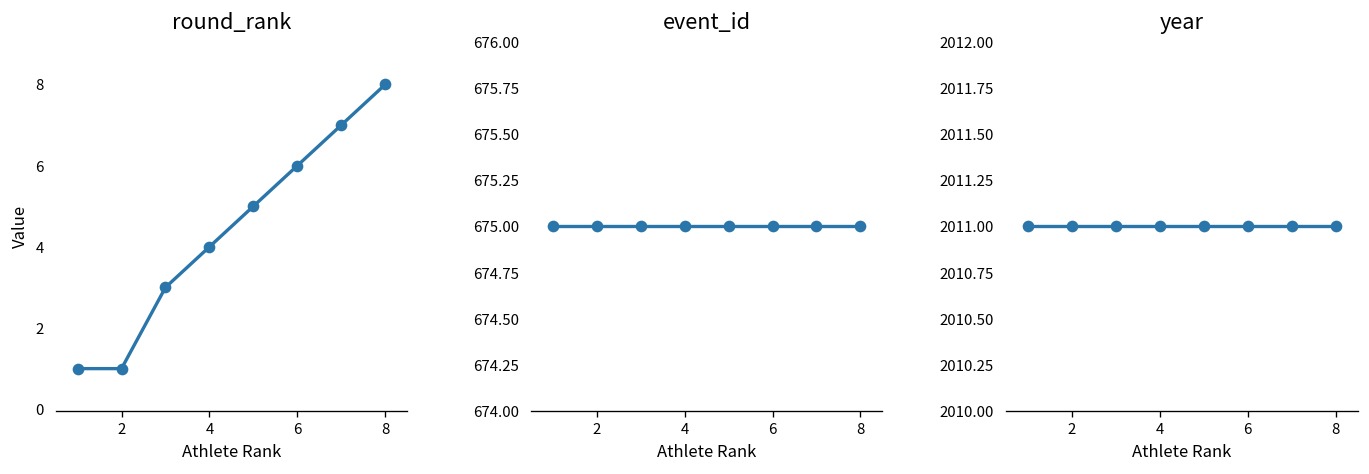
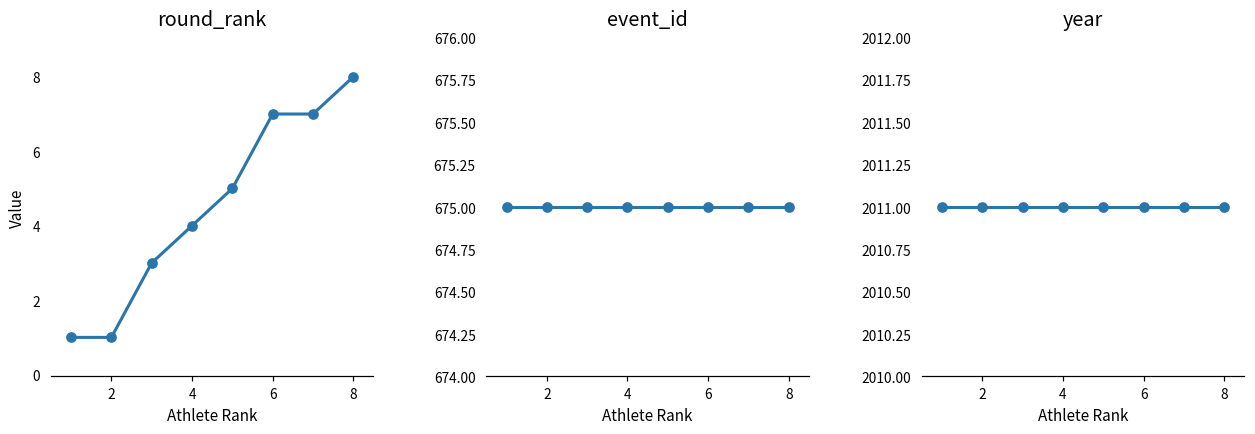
round_rank, 6: 6 -> 7
